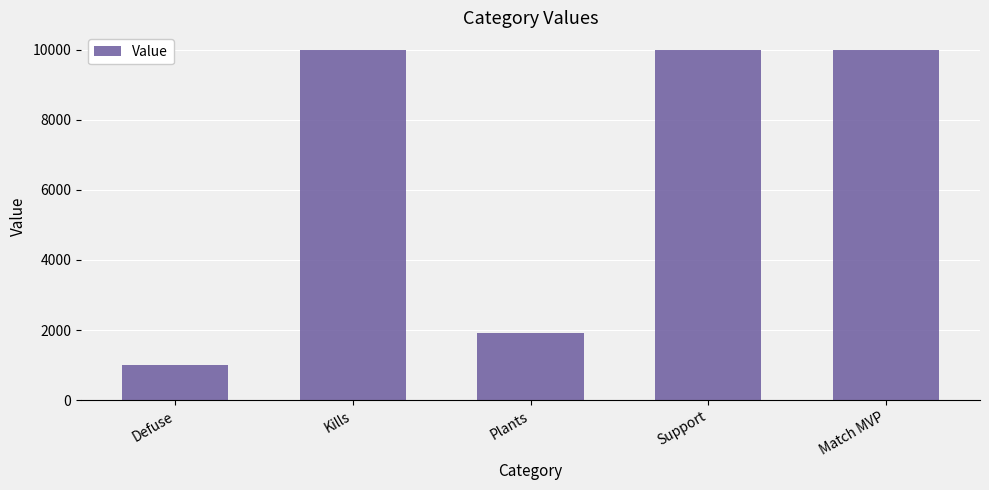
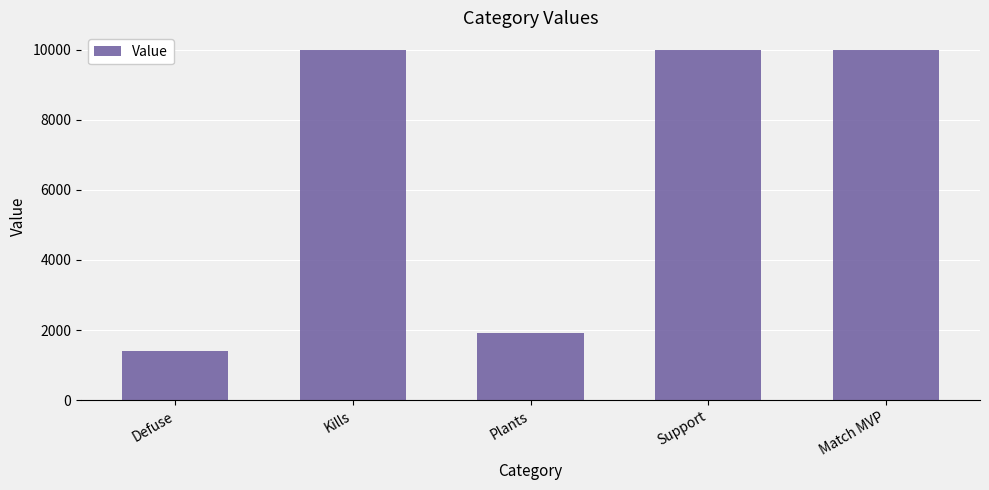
Defuse: 1000 -> 1400
